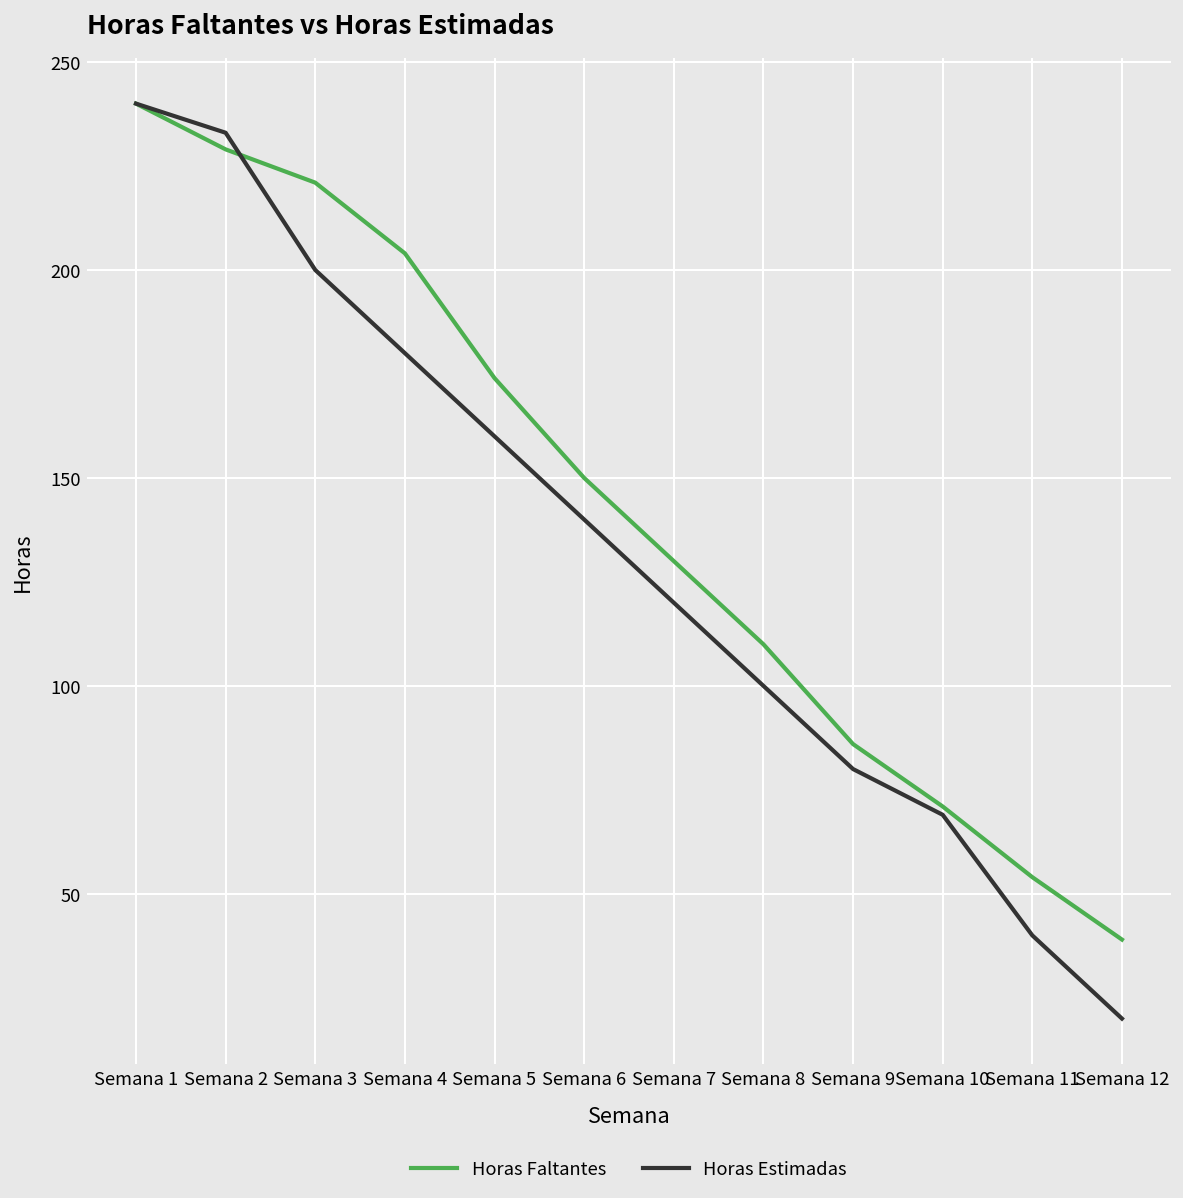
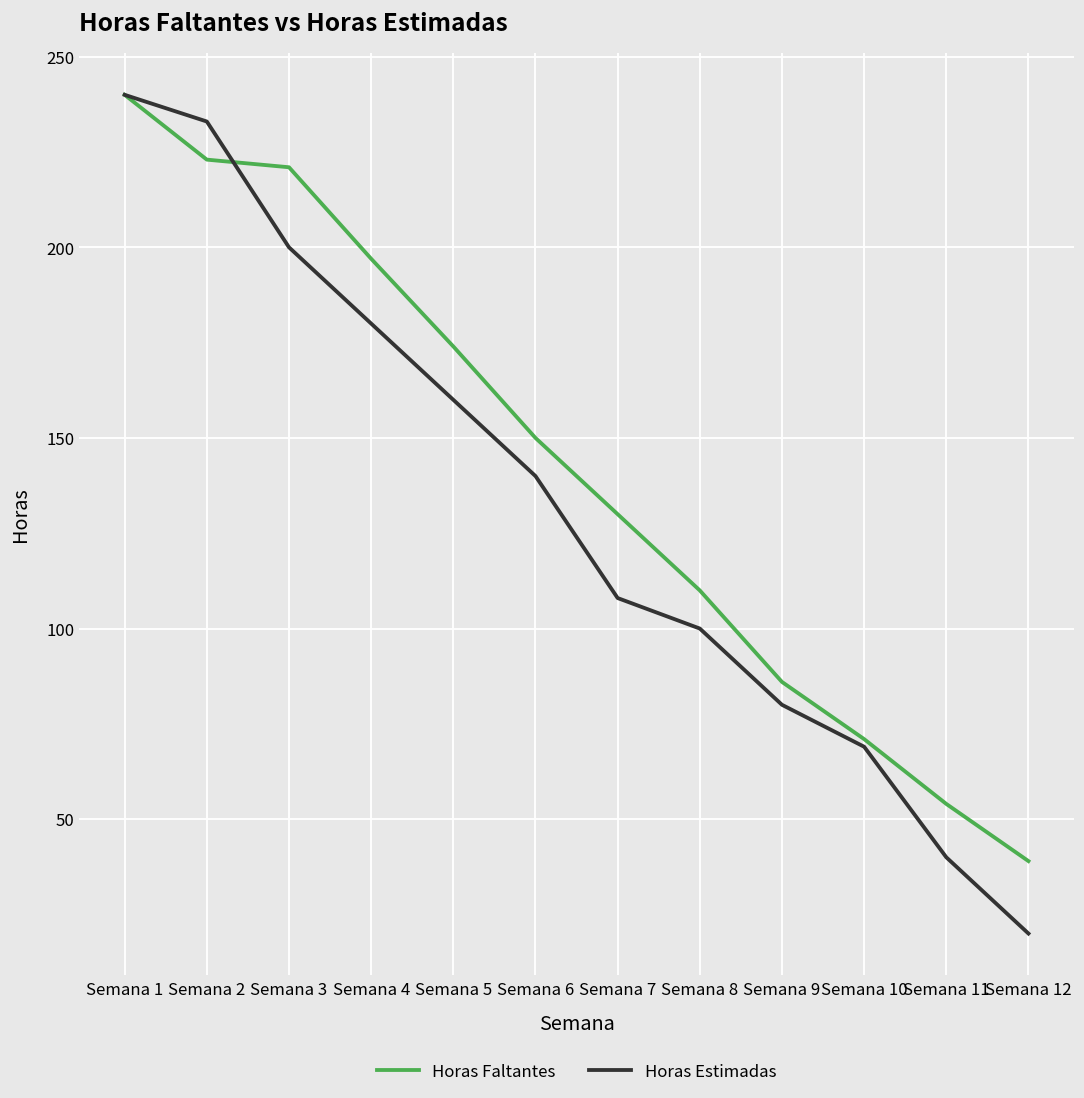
Horas Faltantes, Semana 2: 229 -> 223
Horas Faltantes, Semana 4: 204 -> 197
Horas Estimadas, Semana 7: 120 -> 108
